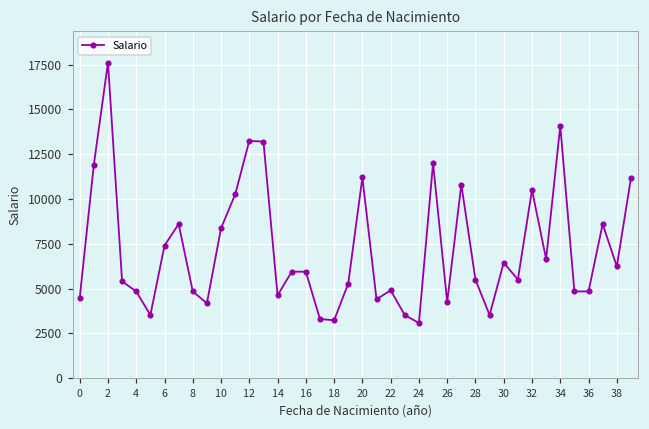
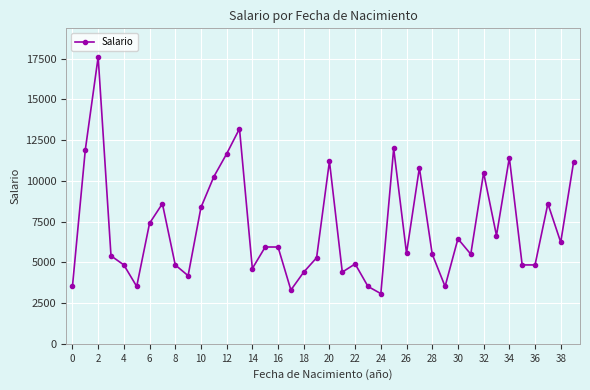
0: 4500 -> 3500
12: 13200 -> 11700
18: 3200 -> 4400
26: 4300 -> 5600
34: 14100 -> 11400
